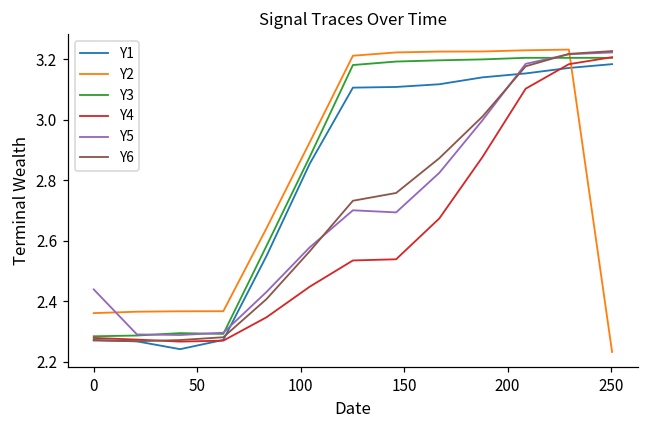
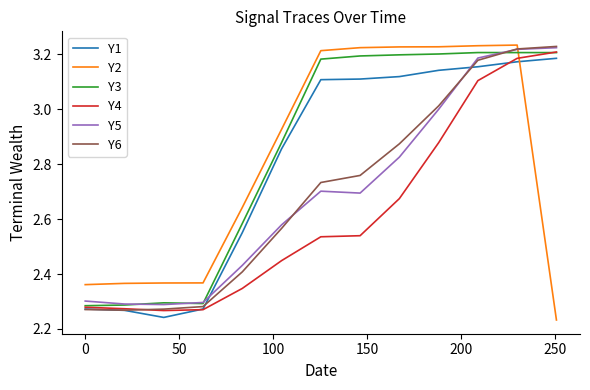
Y5, 0: 2.44 -> 2.30
